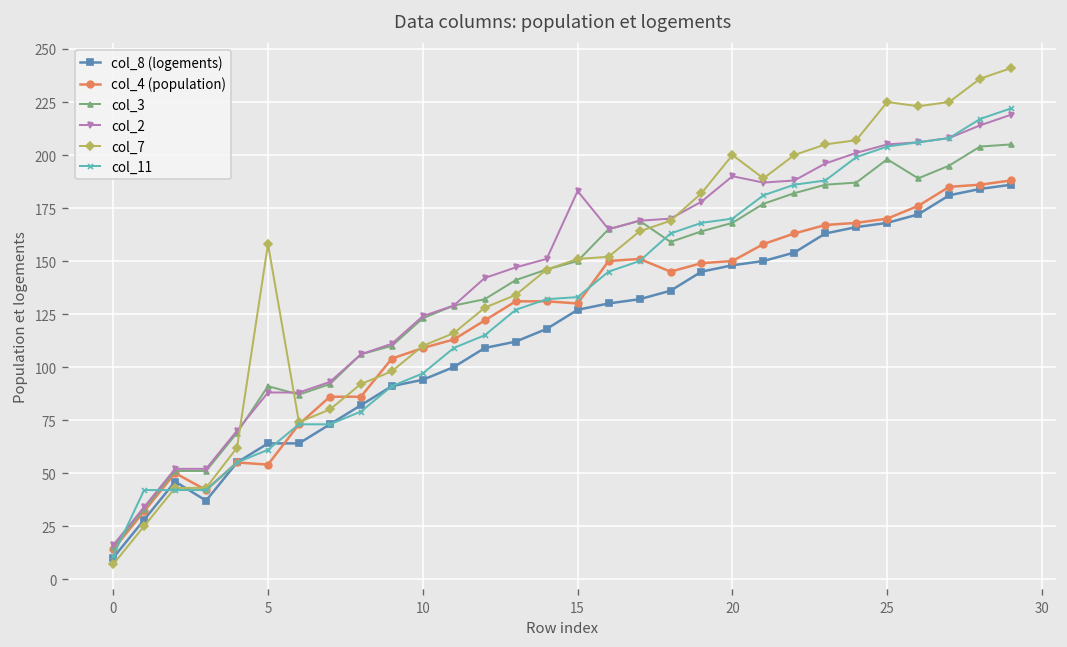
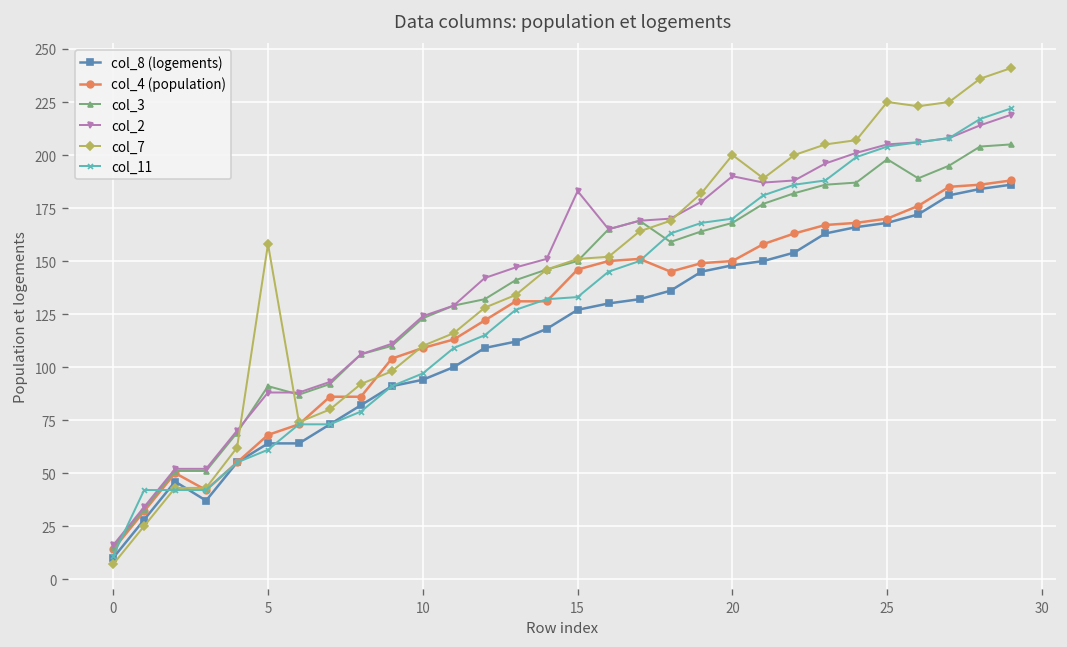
col_4 (population), 5: 54 -> 68
col_4 (population), 15: 130 -> 146
